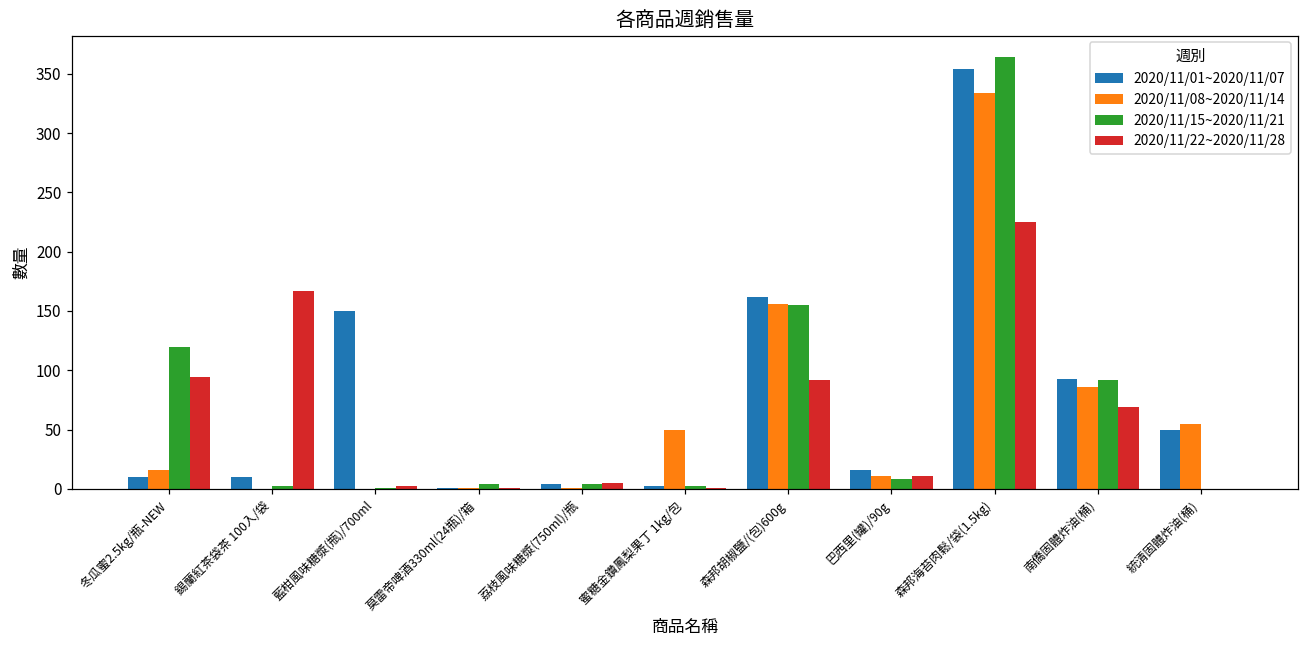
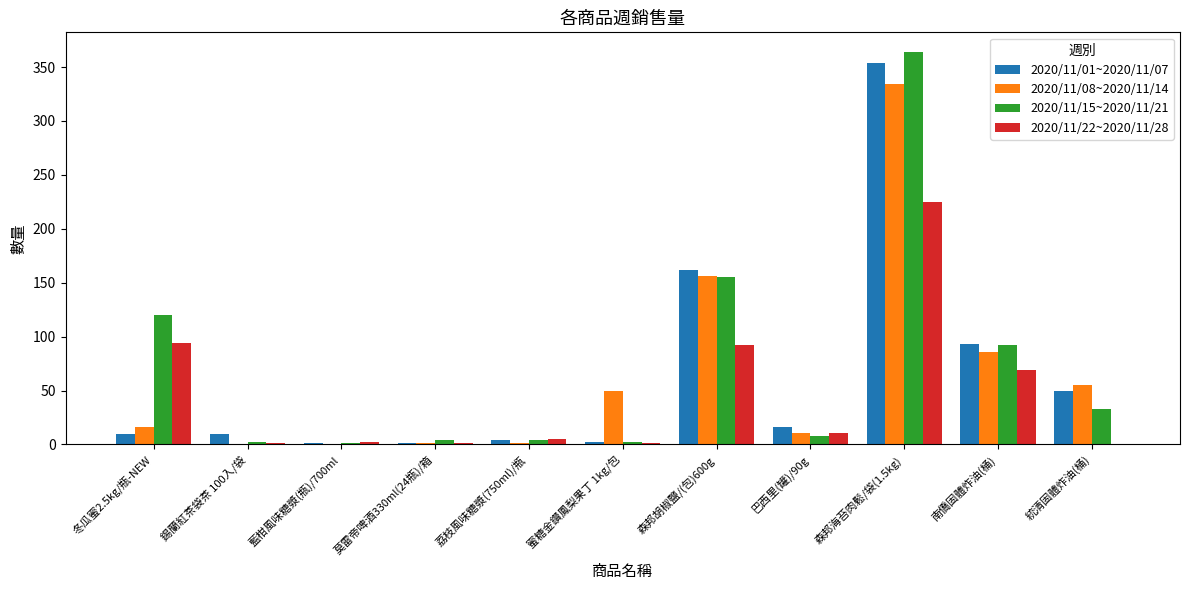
2020/11/22~2020/11/28, 錫蘭紅茶袋茶 100入/袋: 167 -> 1
2020/11/01~2020/11/07, 藍柑風味糖漿(瓶)/700ml: 150 -> 1
2020/11/15~2020/11/21, 統清固體炸油(桶): 0 -> 33
